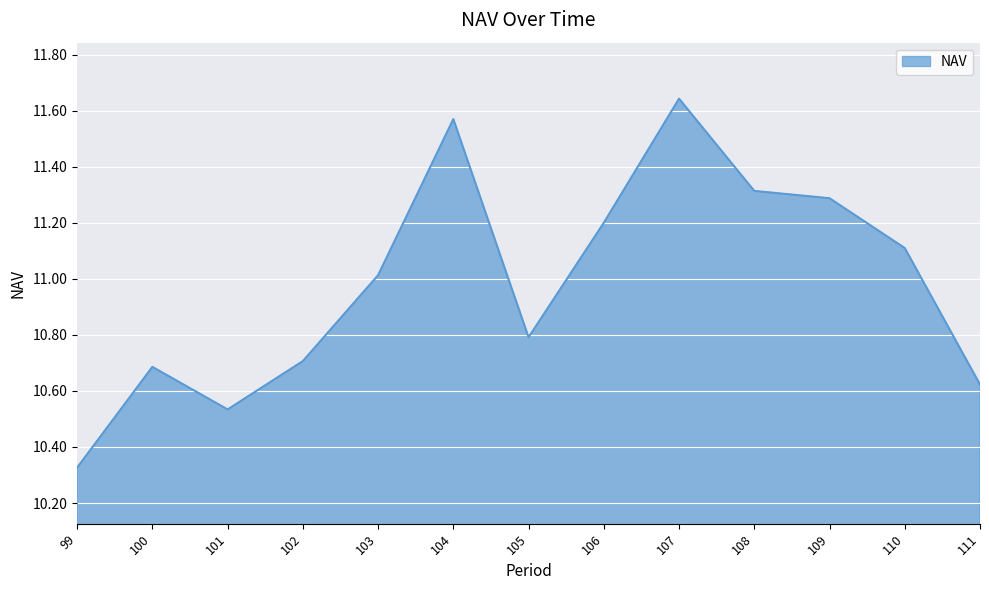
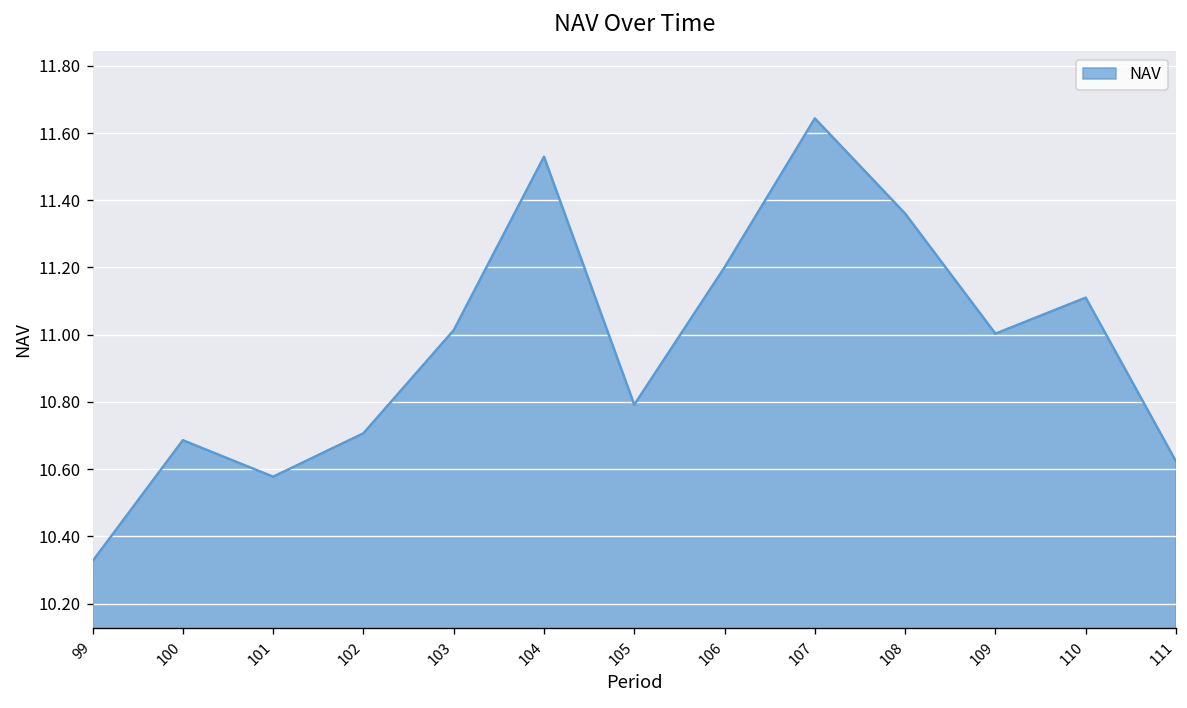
101: 10.53 -> 10.58
104: 11.57 -> 11.53
108: 11.31 -> 11.36
109: 11.29 -> 11.00
